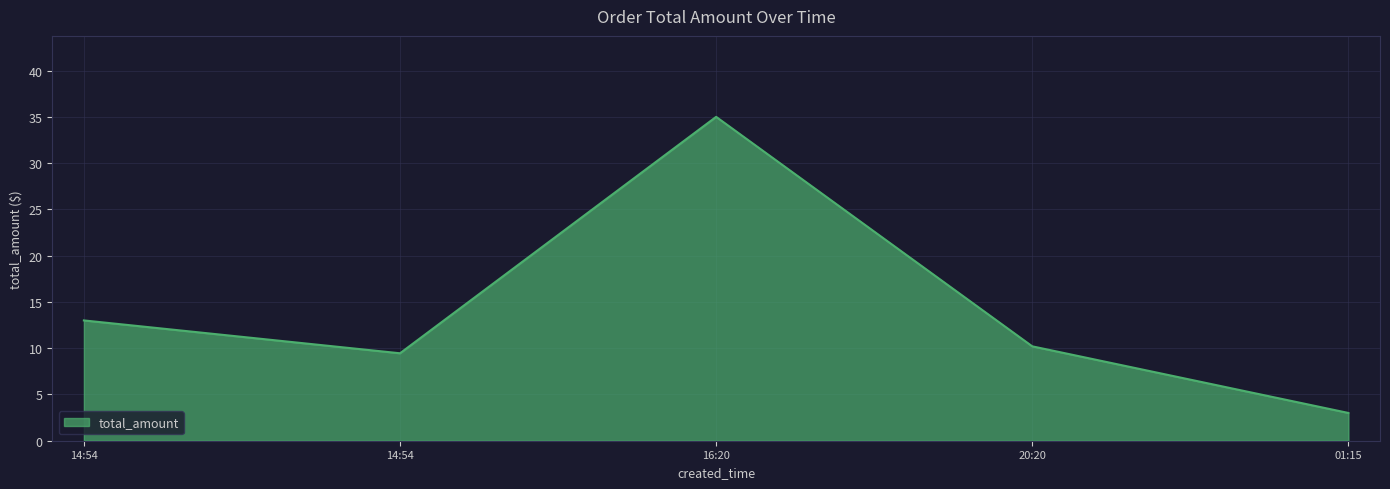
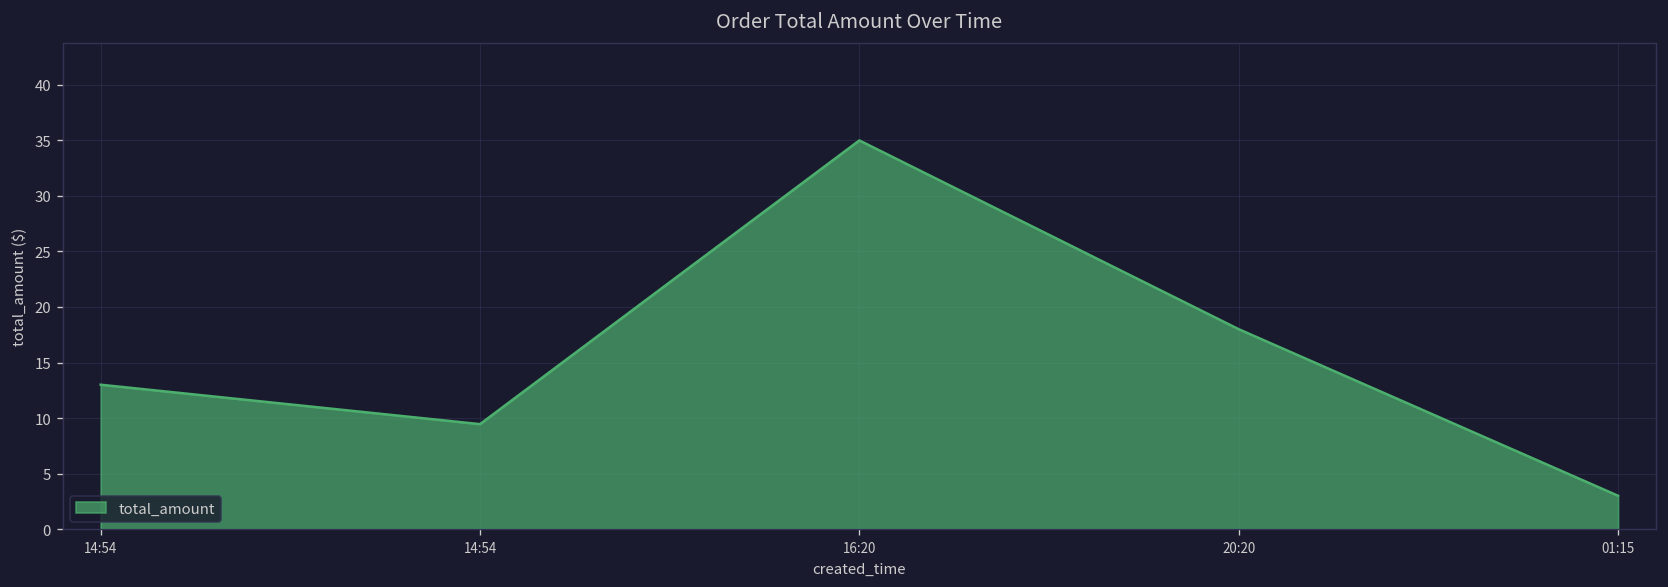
20:20: 10 -> 18
